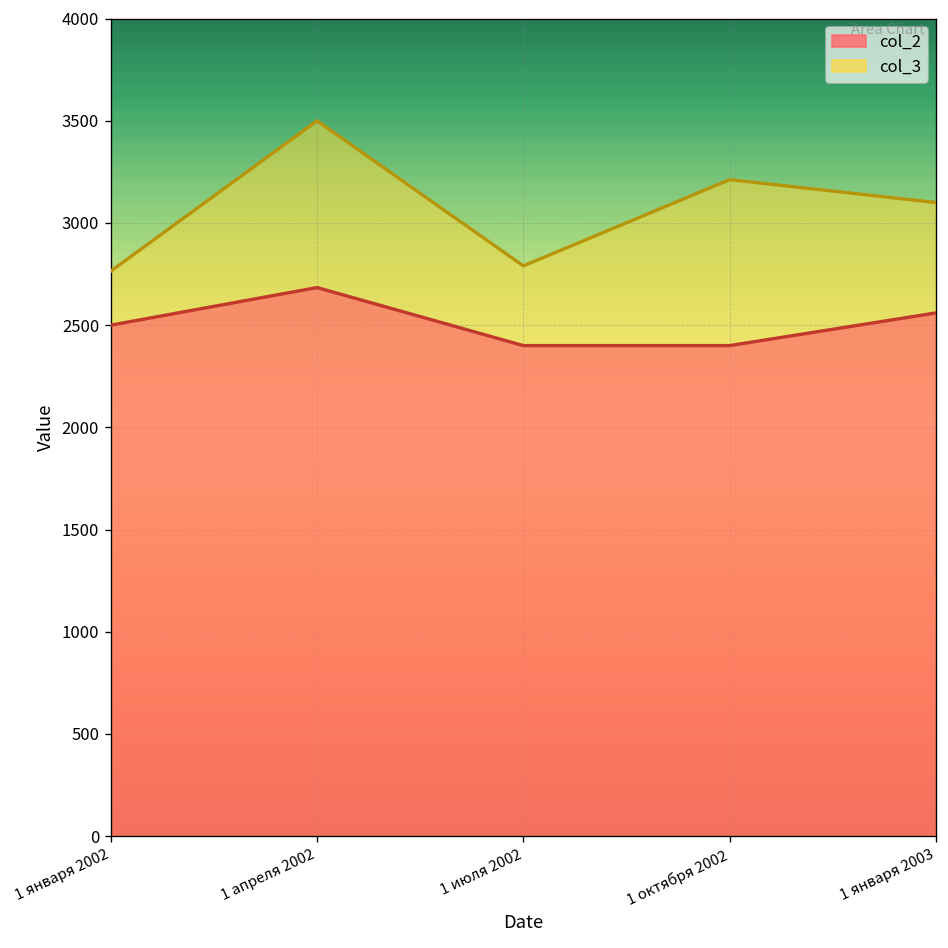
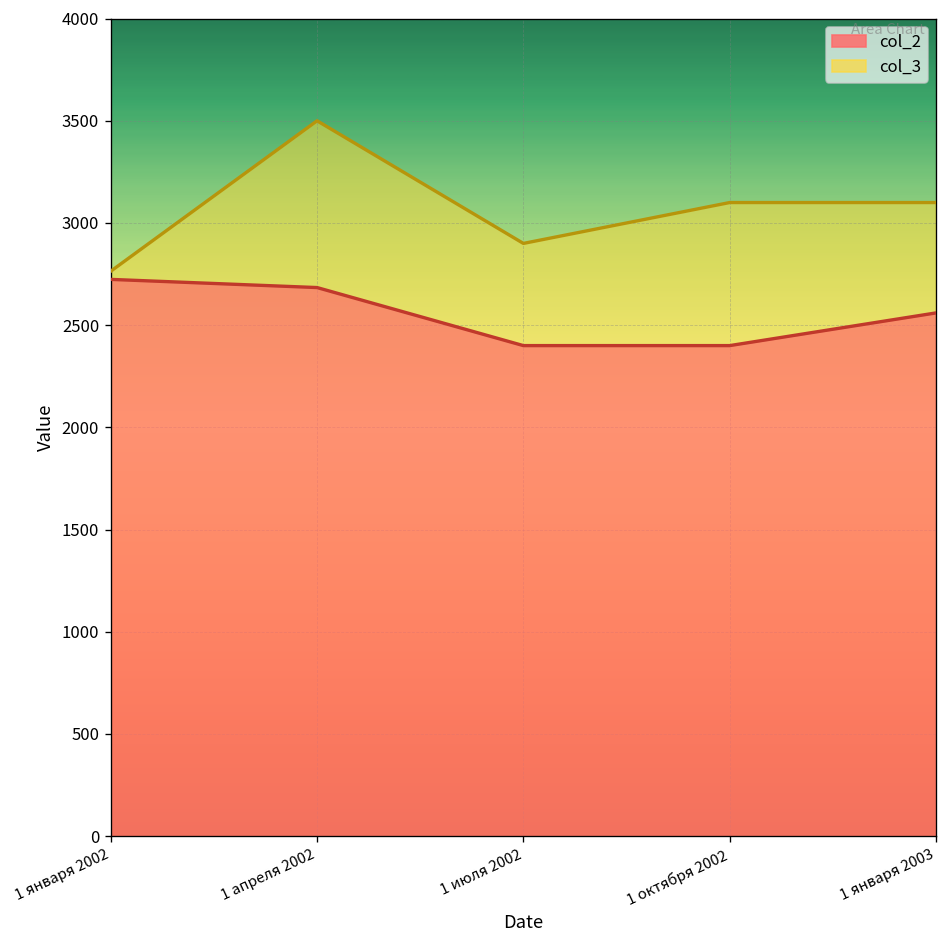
col_2, 1 января 2002: 2500 -> 2720
col_3, 1 июля 2002: 2790 -> 2900
col_3, 1 октября 2002: 3210 -> 3100
